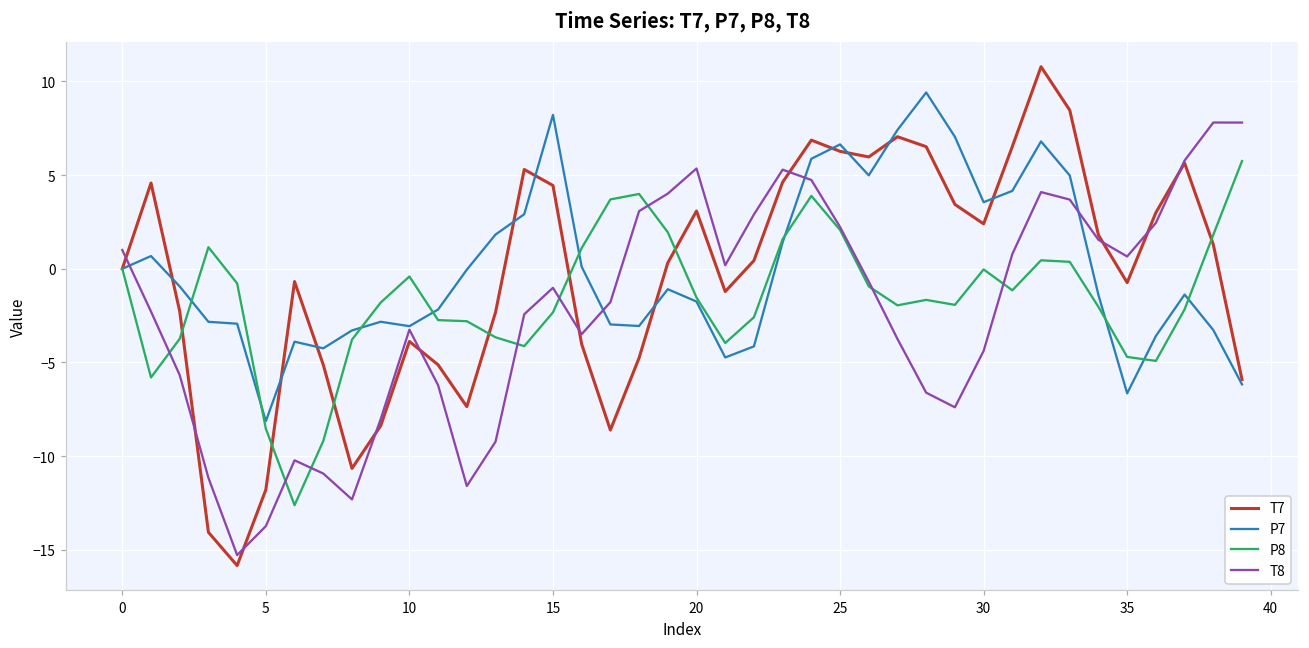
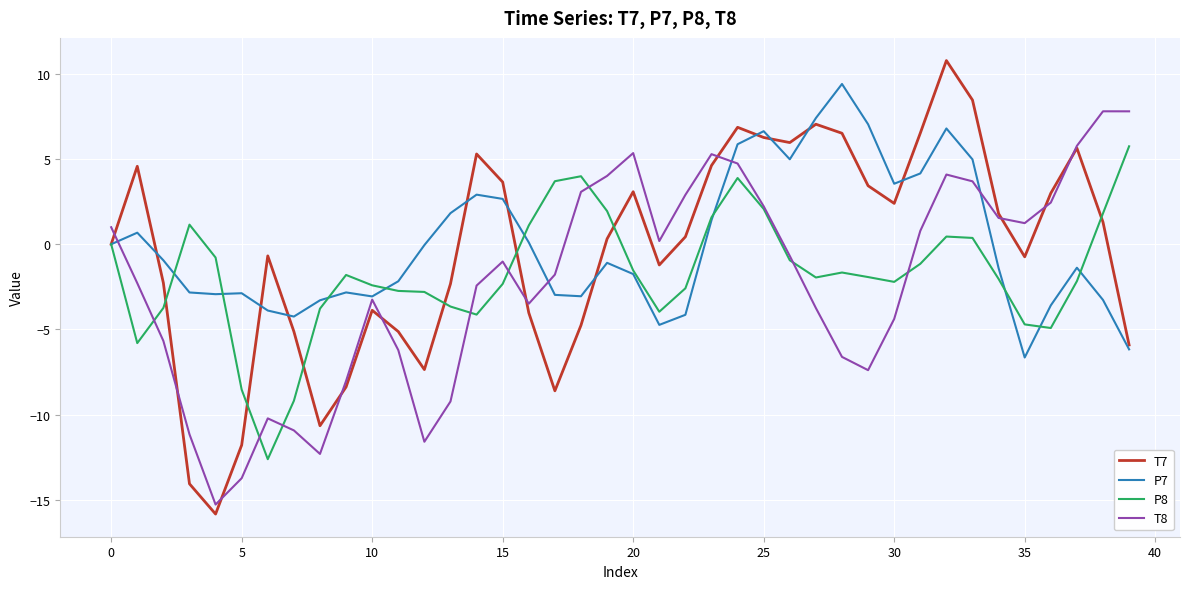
P7, 5: -8.1 -> -2.9
P8, 10: -0.4 -> -2.4
T7, 15: 4.4 -> 3.7
P7, 15: 8.2 -> 2.7
P8, 30: 0.0 -> -2.2
T8, 35: 0.7 -> 1.2
